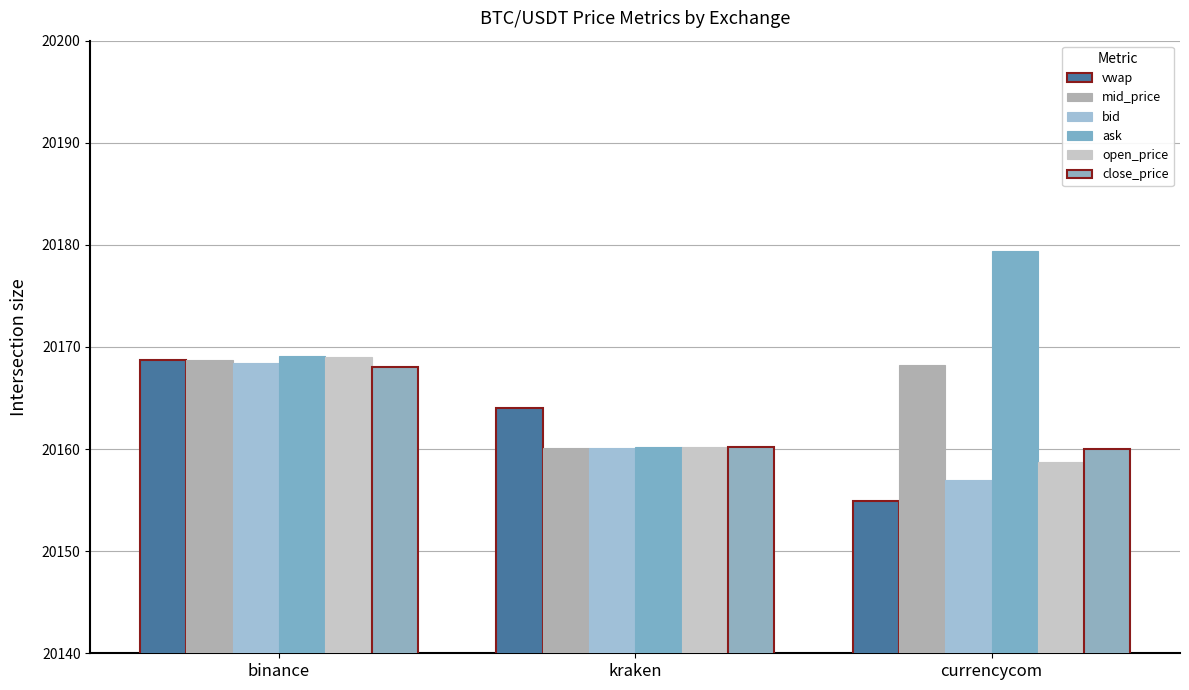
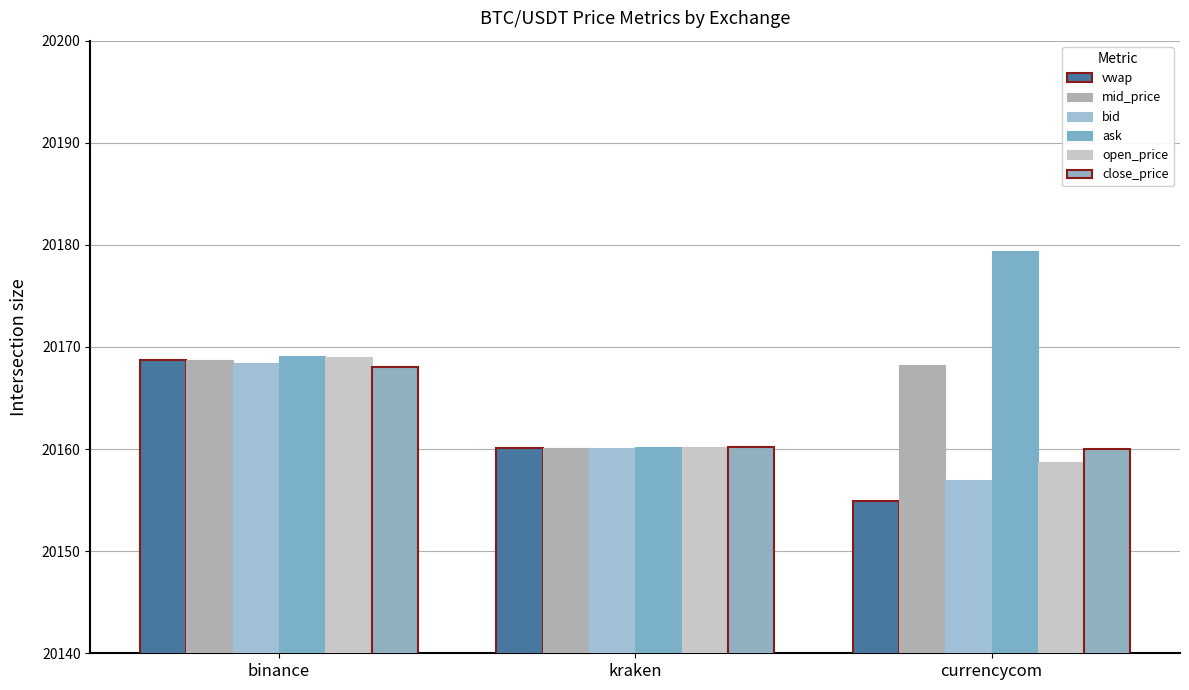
vwap, kraken: 20164.0 -> 20160.1
